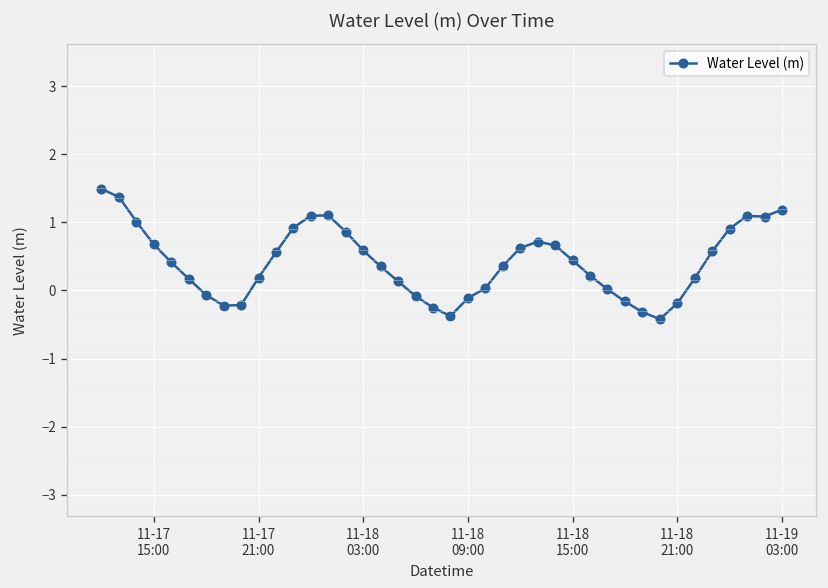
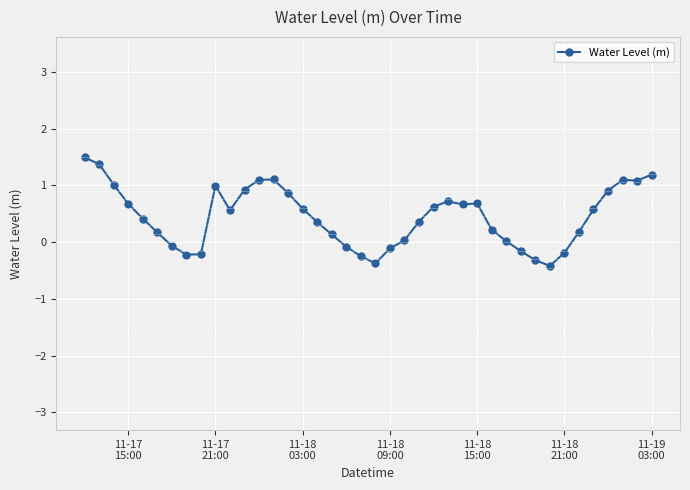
11-17 21:00: 0.2 -> 1.0
11-18 15:00: 0.4 -> 0.7
